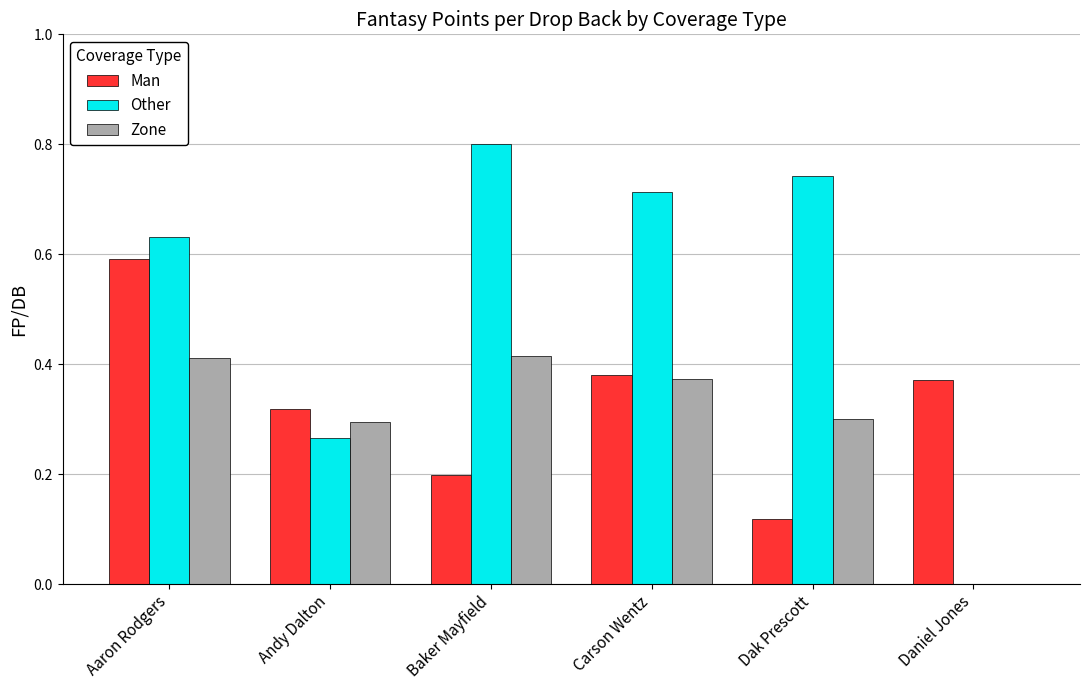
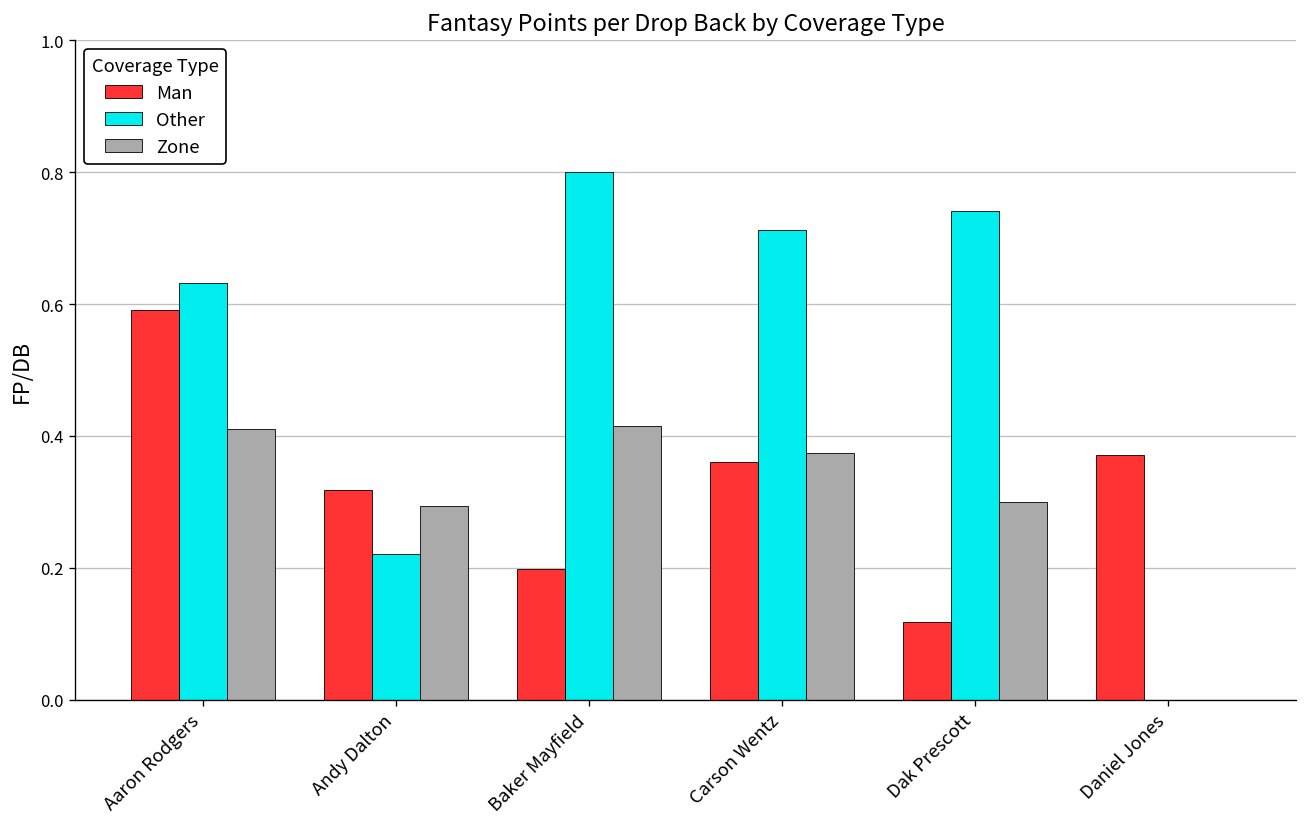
Other, Andy Dalton: 0.27 -> 0.22
Man, Carson Wentz: 0.38 -> 0.36
